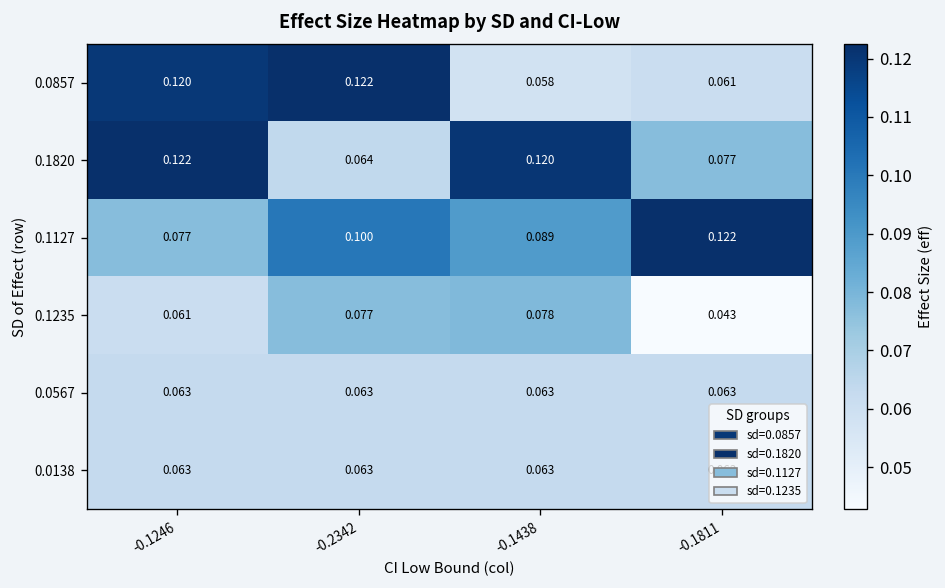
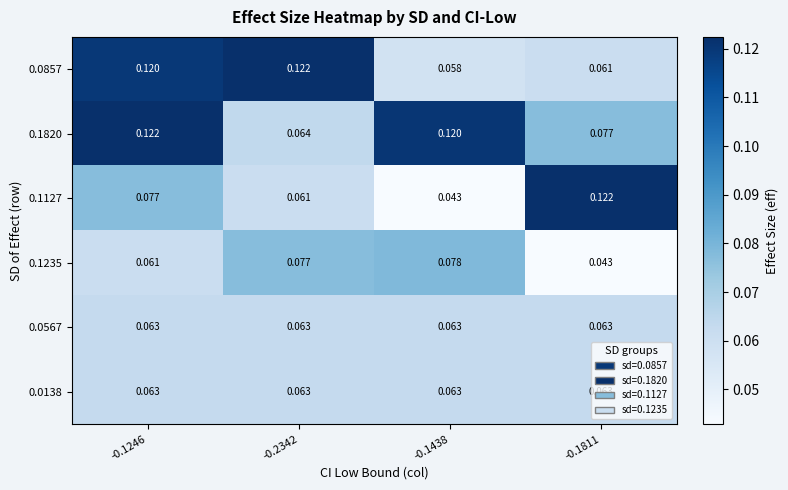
0.1127, -0.2342: 0.100 -> 0.061
0.1127, -0.1438: 0.089 -> 0.043
